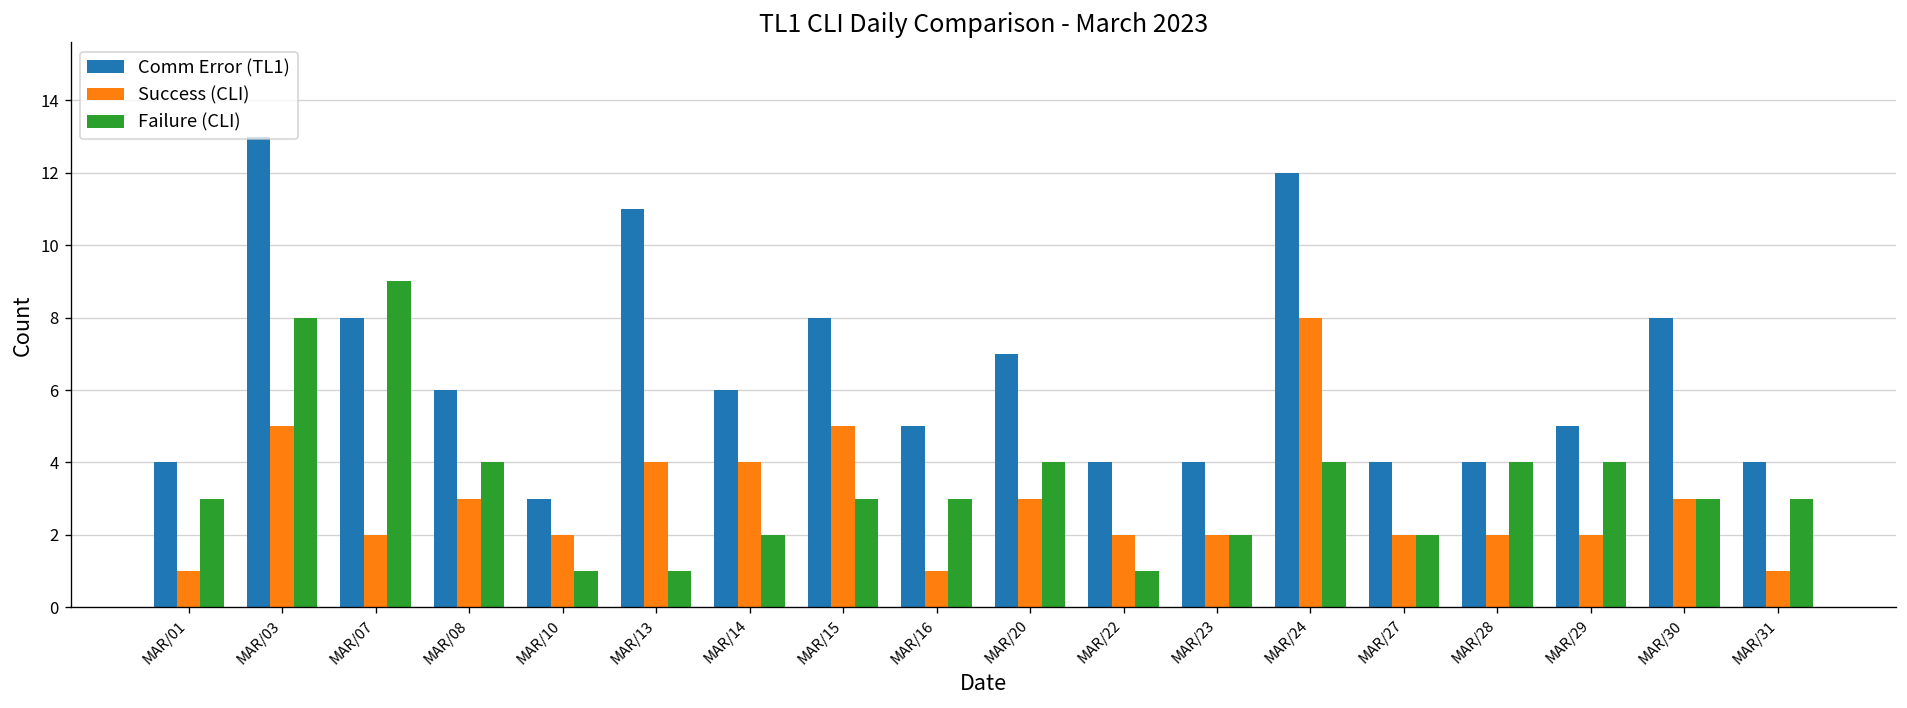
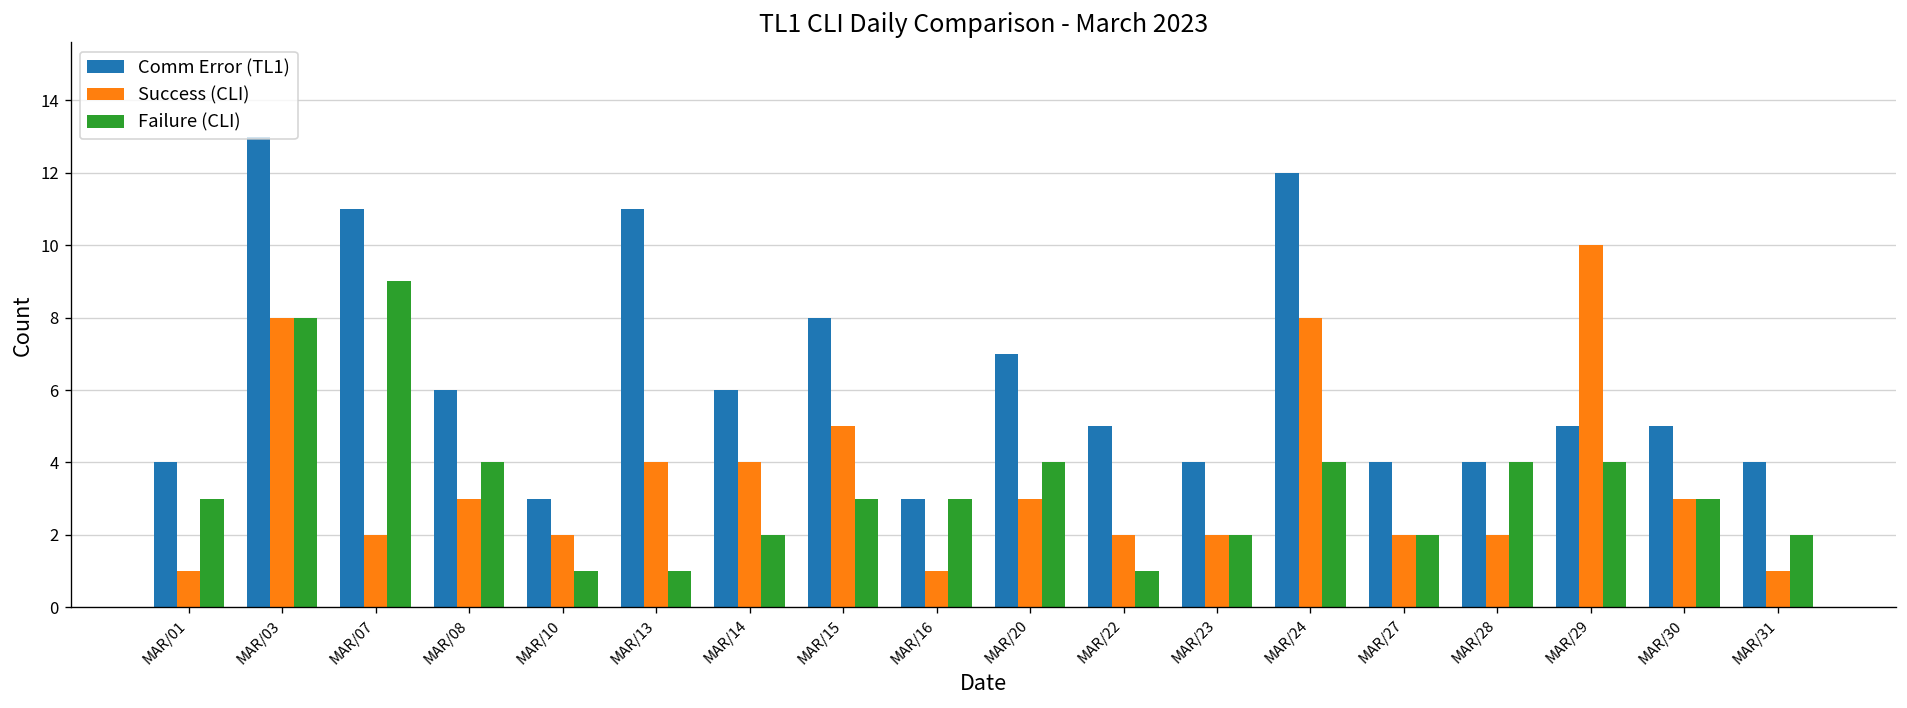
Success (CLI), MAR/03: 5 -> 8
Comm Error (TL1), MAR/07: 8 -> 11
Comm Error (TL1), MAR/16: 5 -> 3
Comm Error (TL1), MAR/22: 4 -> 5
Success (CLI), MAR/29: 2 -> 10
Comm Error (TL1), MAR/30: 8 -> 5
Failure (CLI), MAR/31: 3 -> 2
